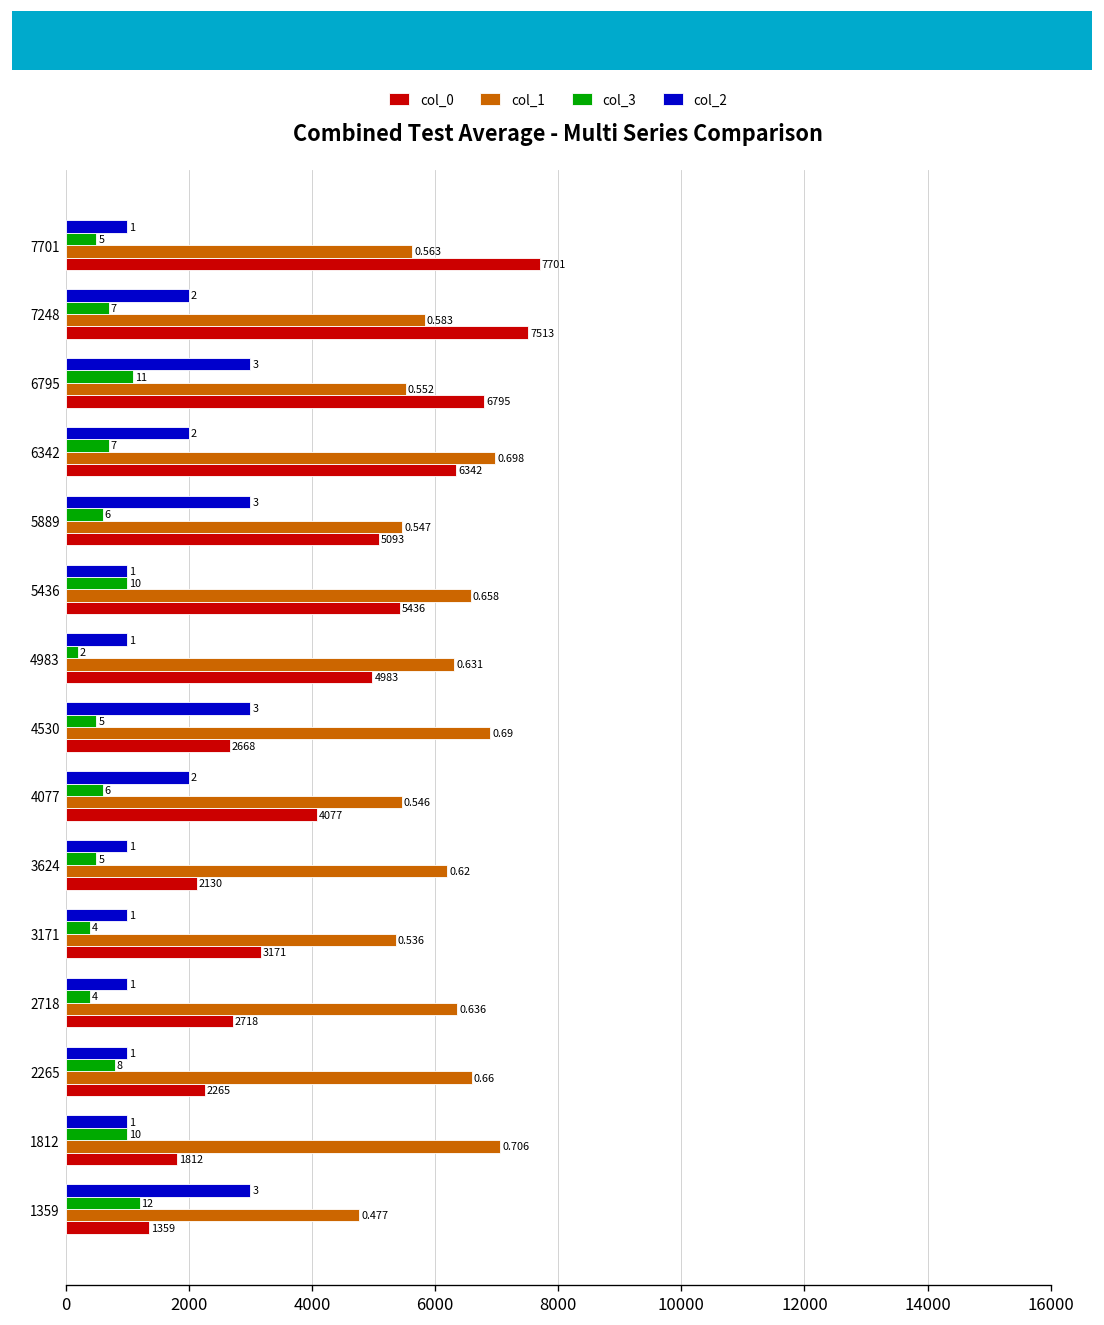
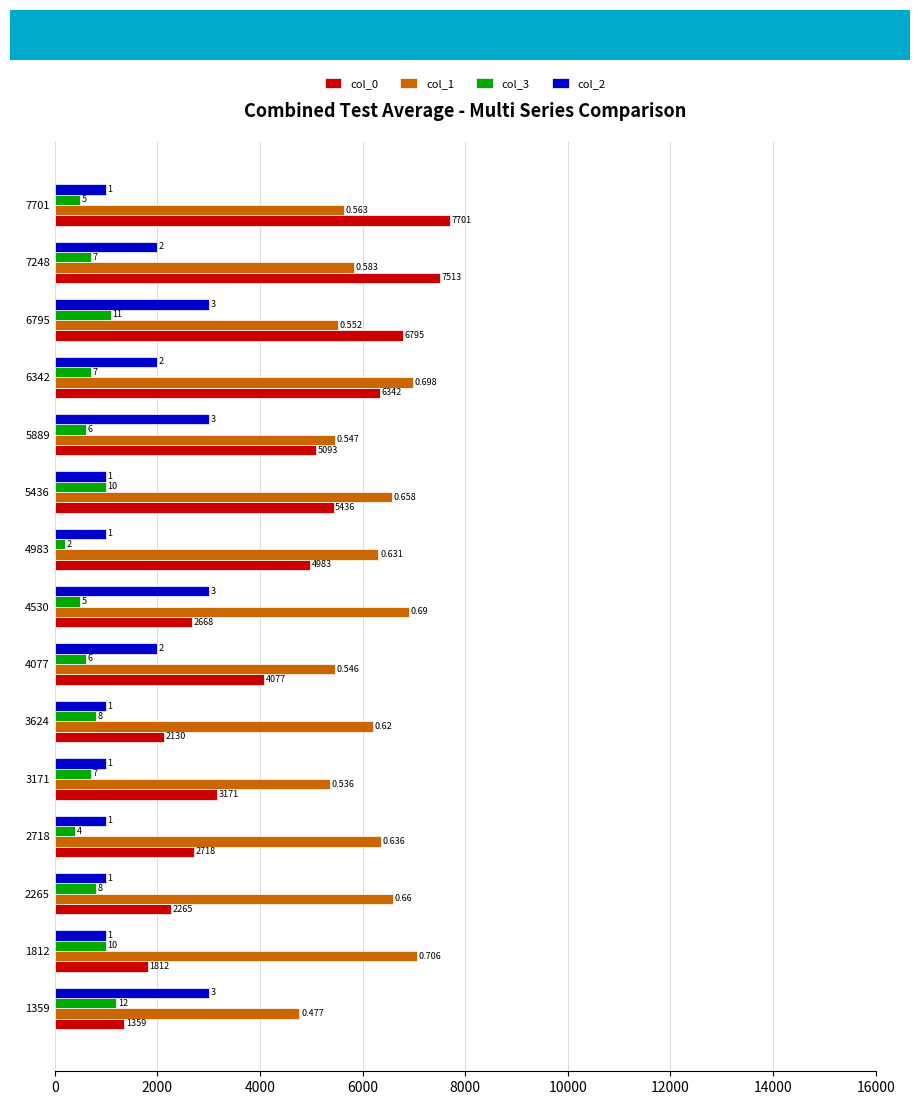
col_3, 3624: 5 -> 8
col_3, 3171: 4 -> 7
